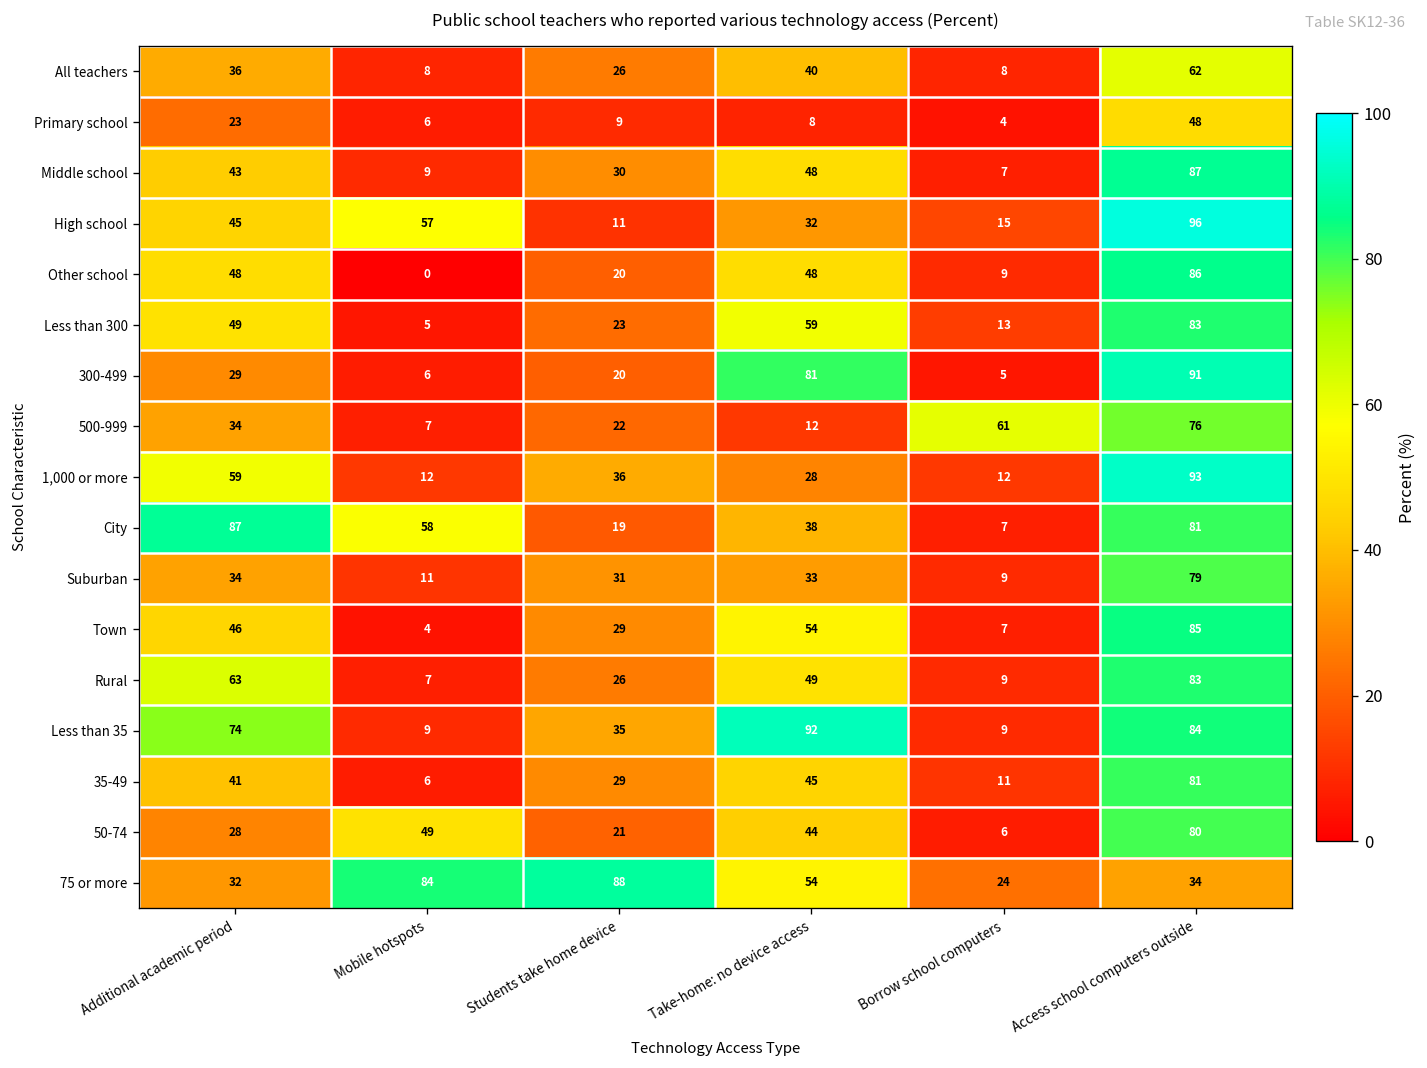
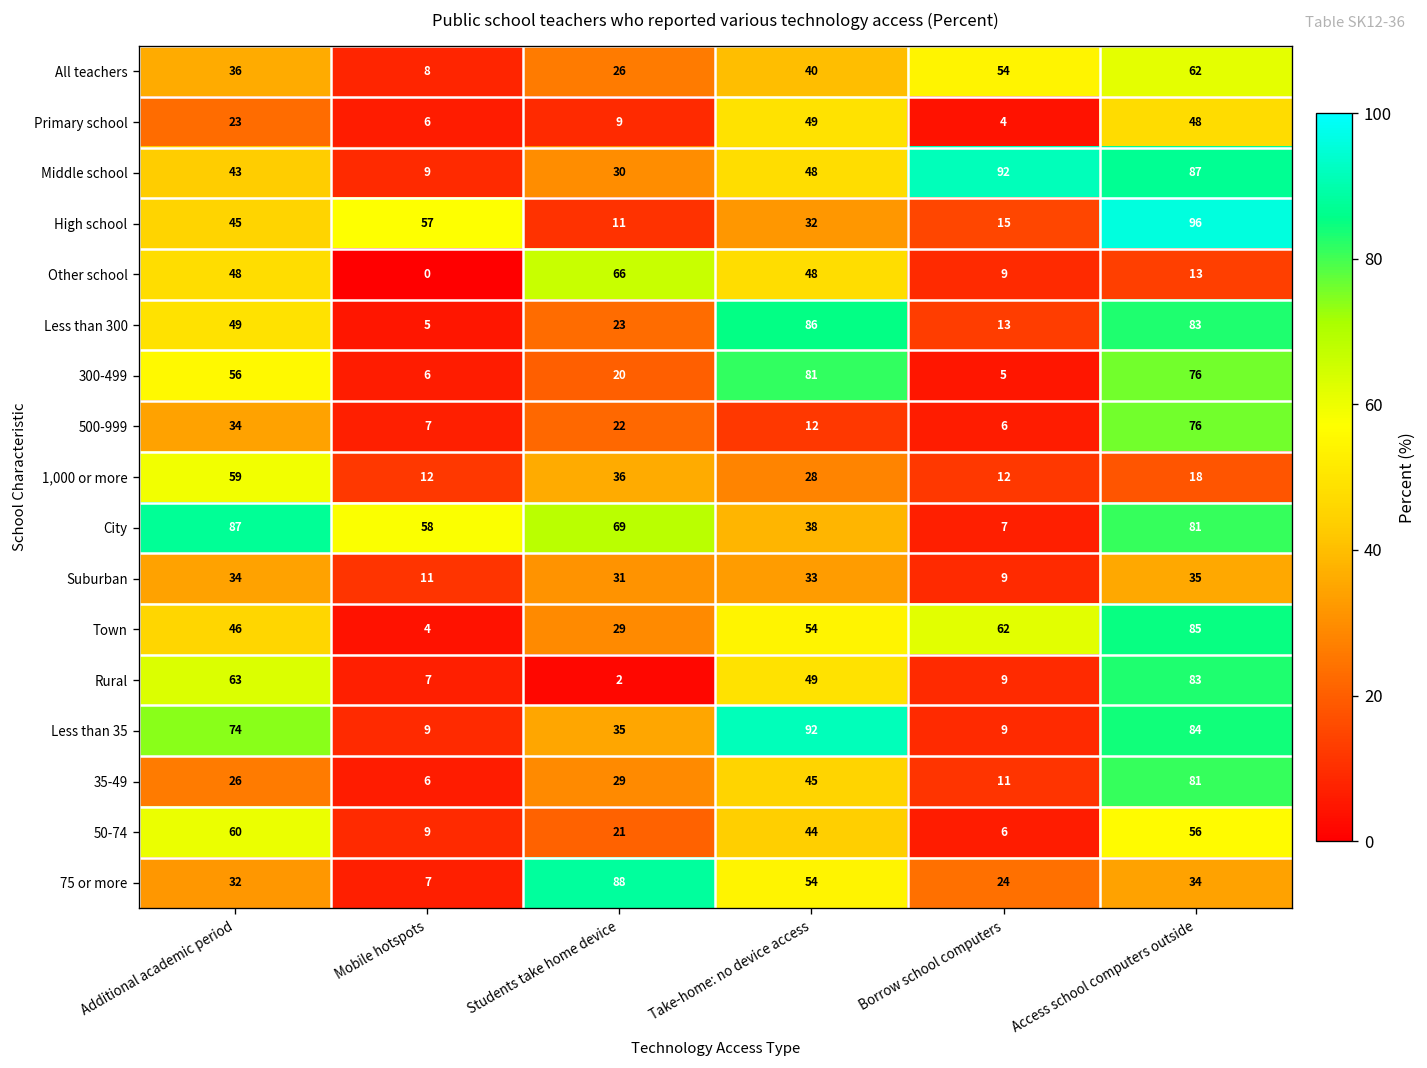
All teachers, Borrow school computers: 8 -> 54
Primary school, Take-home: no device access: 8 -> 49
Middle school, Borrow school computers: 7 -> 92
Other school, Students take home device: 20 -> 66
Other school, Access school computers outside: 86 -> 13
Less than 300, Take-home: no device access: 59 -> 86
300-499, Additional academic period: 29 -> 56
300-499, Access school computers outside: 91 -> 76
500-999, Borrow school computers: 61 -> 6
1,000 or more, Access school computers outside: 93 -> 18
City, Students take home device: 19 -> 69
Suburban, Access school computers outside: 79 -> 35
Town, Borrow school computers: 7 -> 62
Rural, Students take home device: 26 -> 2
35-49, Additional academic period: 41 -> 26
50-74, Additional academic period: 28 -> 60
50-74, Mobile hotspots: 49 -> 9
50-74, Access school computers outside: 80 -> 56
75 or more, Mobile hotspots: 84 -> 7
